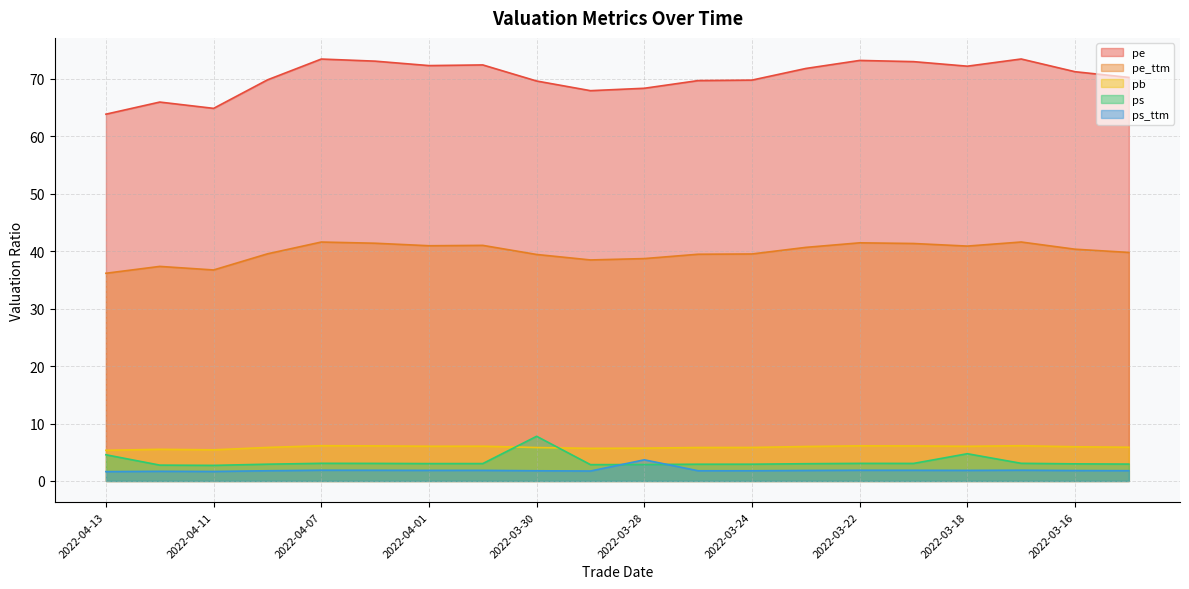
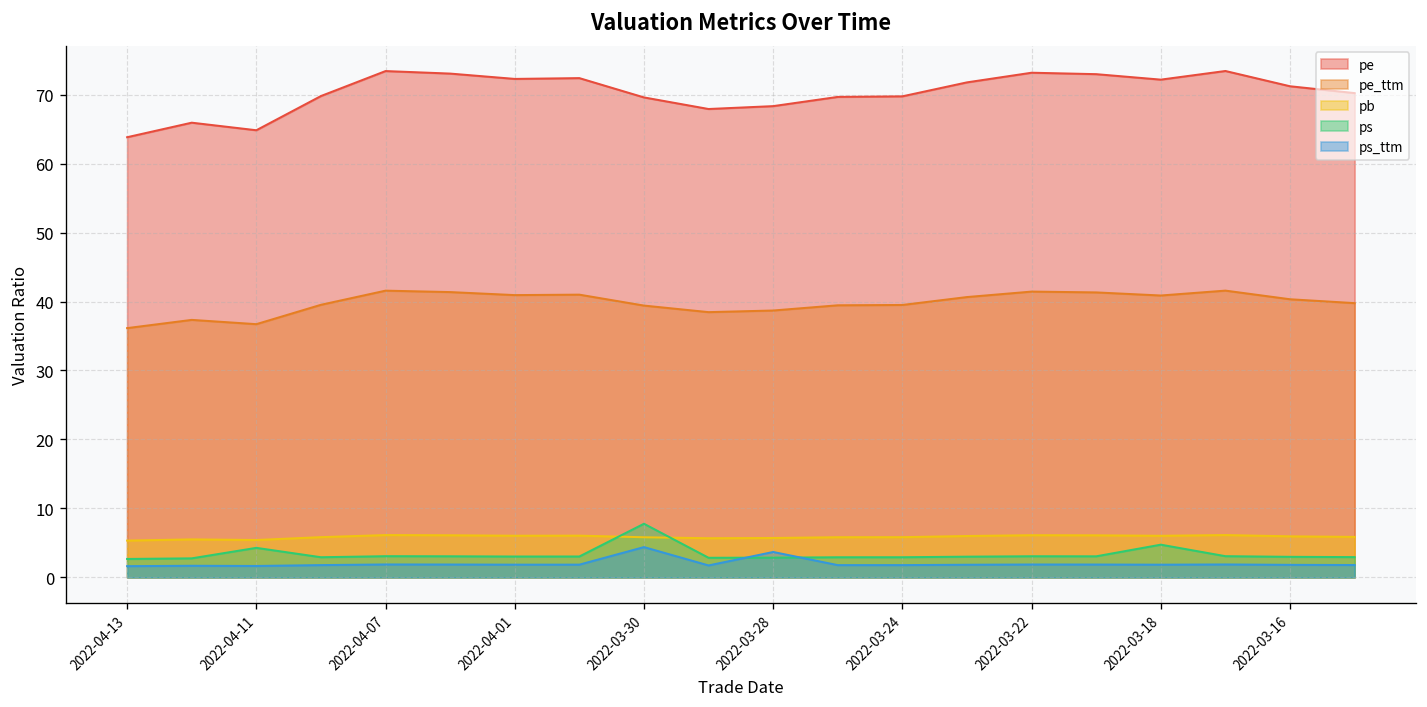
ps, 2022-04-13: 5 -> 3
ps, 2022-04-11: 3 -> 4
ps_ttm, 2022-03-30: 2 -> 4
